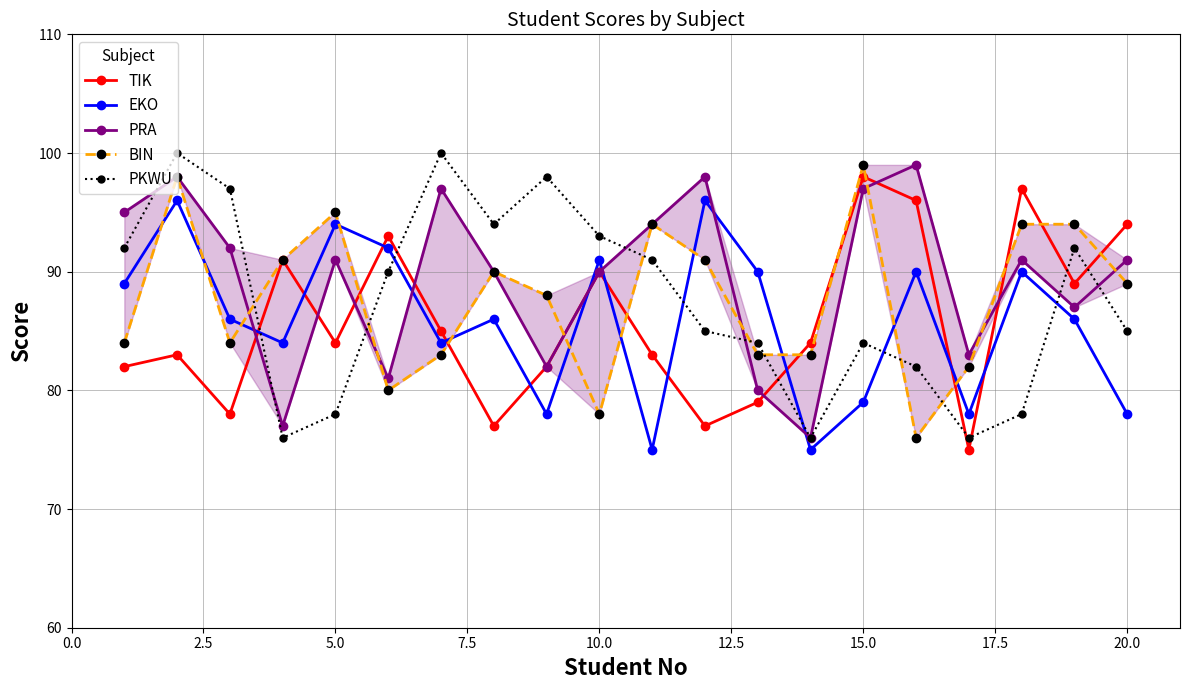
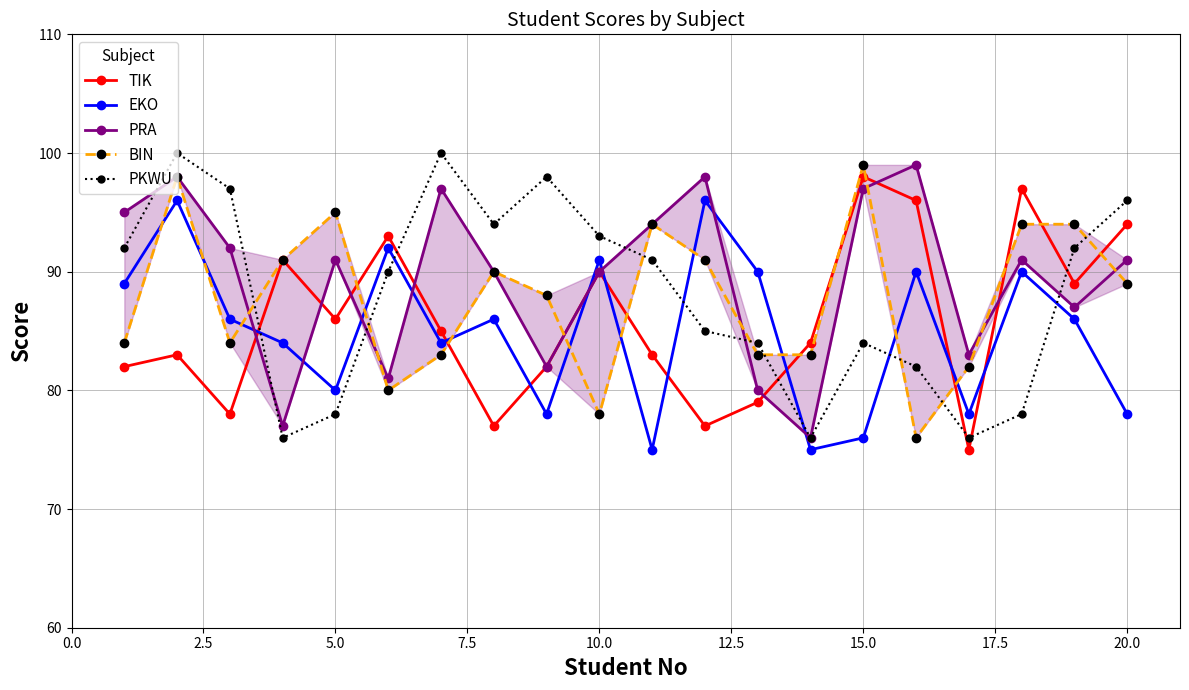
TIK, 5.0: 84 -> 86
EKO, 5.0: 94 -> 80
EKO, 15.0: 79 -> 76
PKWU, 20.0: 85 -> 96
